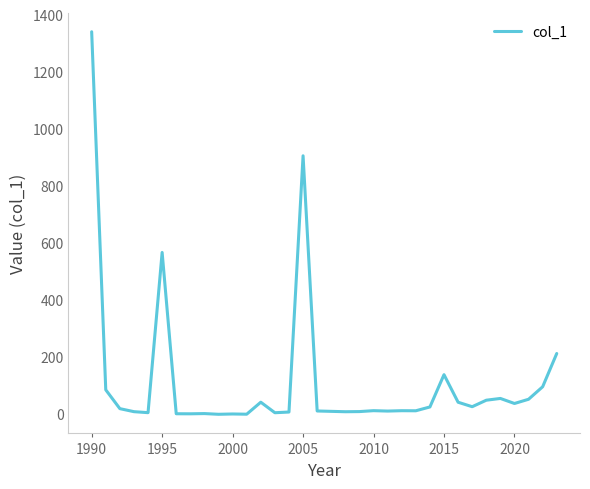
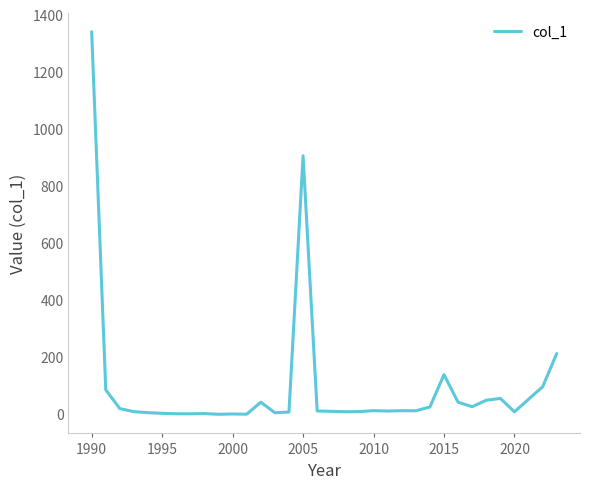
1995: 570 -> 0
2020: 40 -> 10
